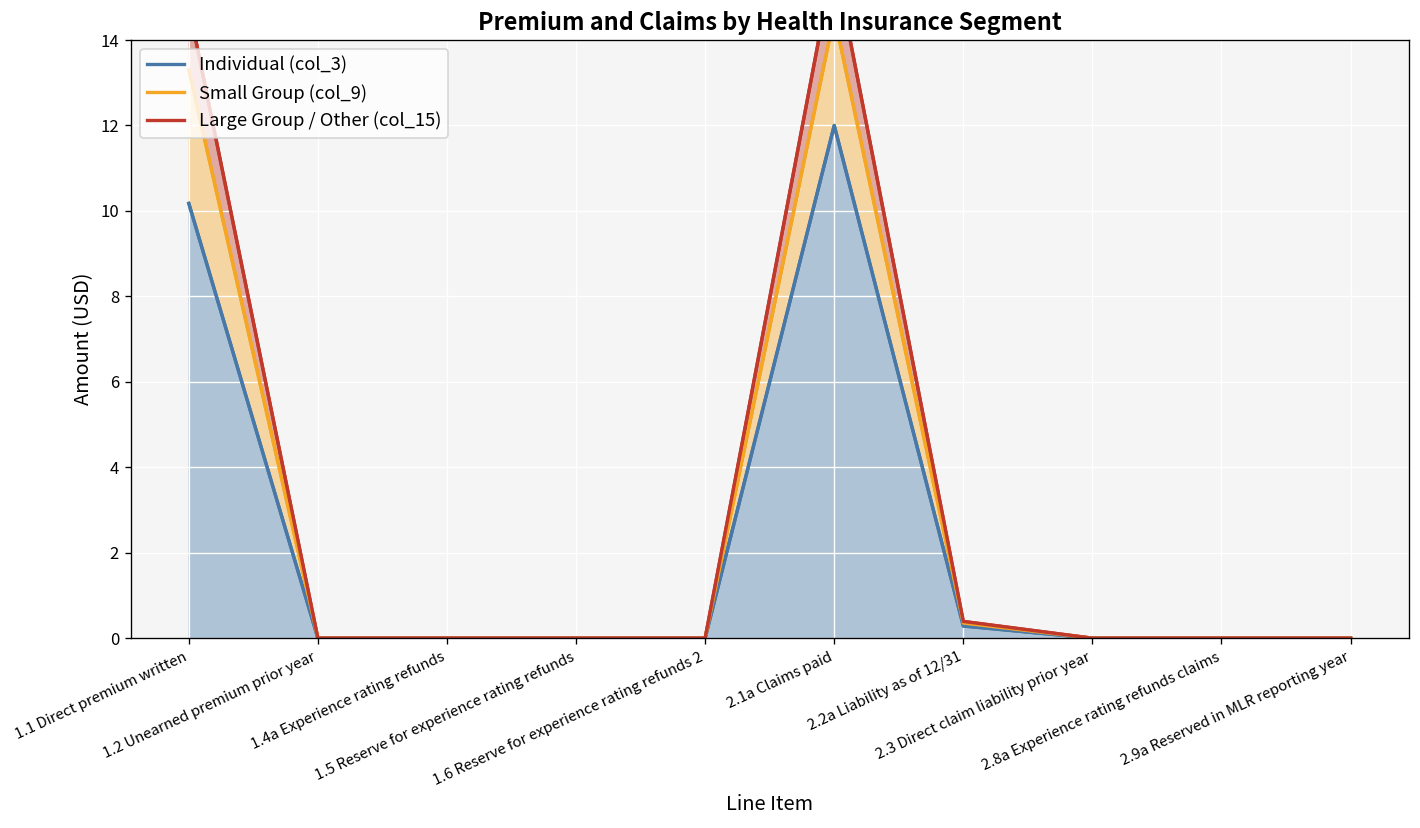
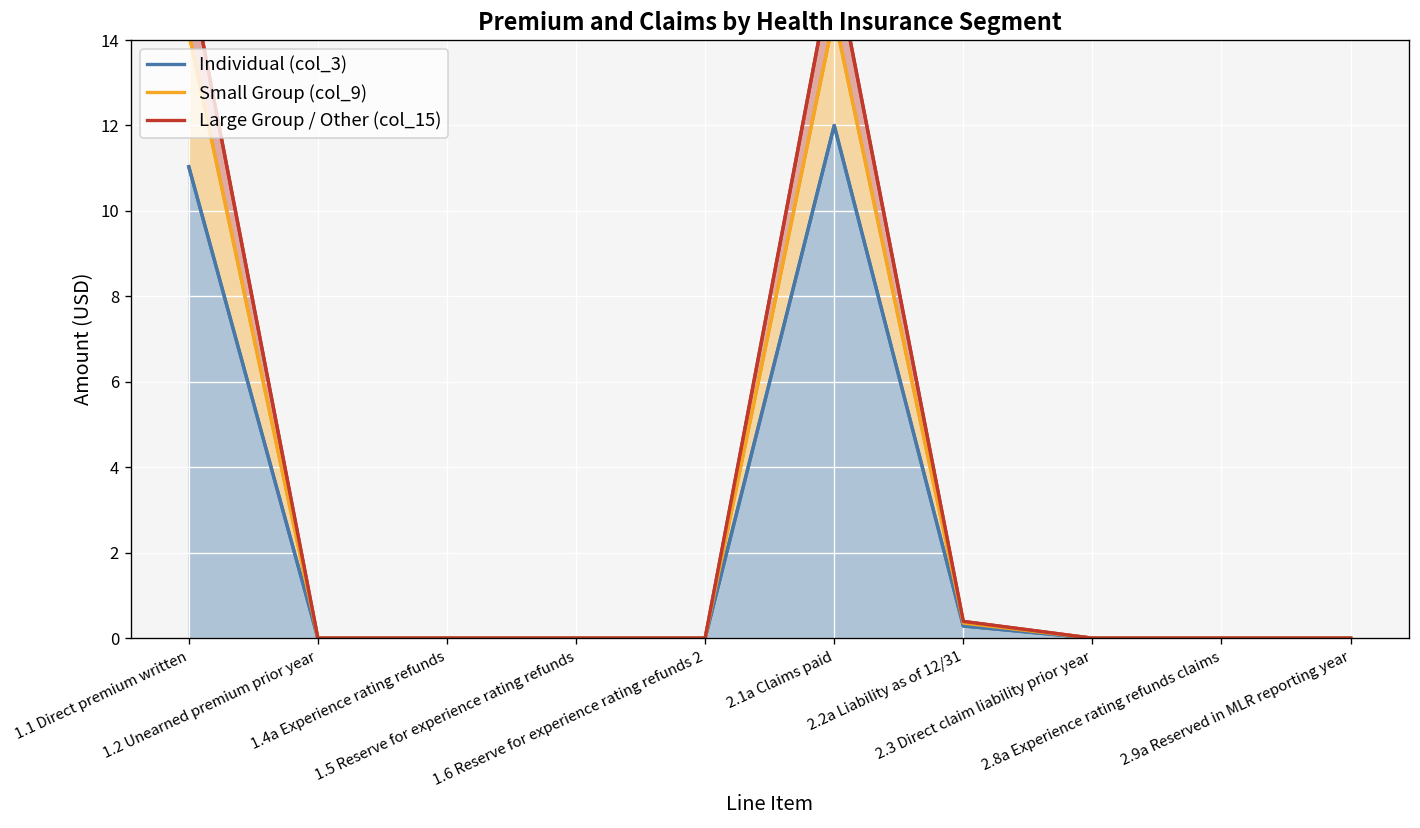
Individual (col_3), 1.1 Direct premium written: 10.2 -> 11.0
